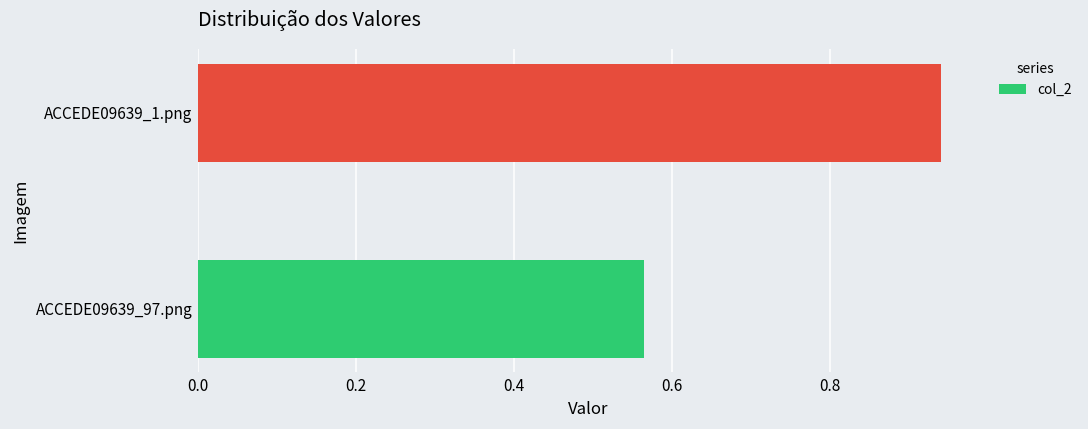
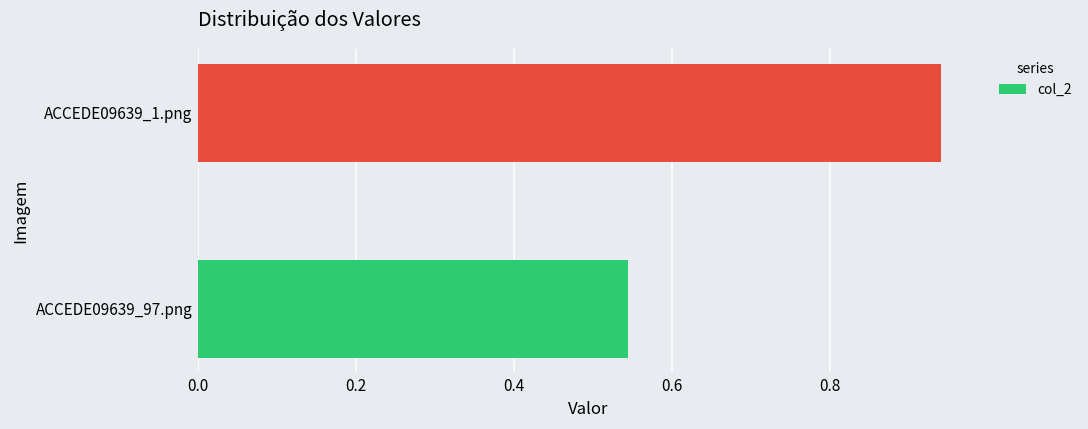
ACCEDE09639_97.png: 0.56 -> 0.55
